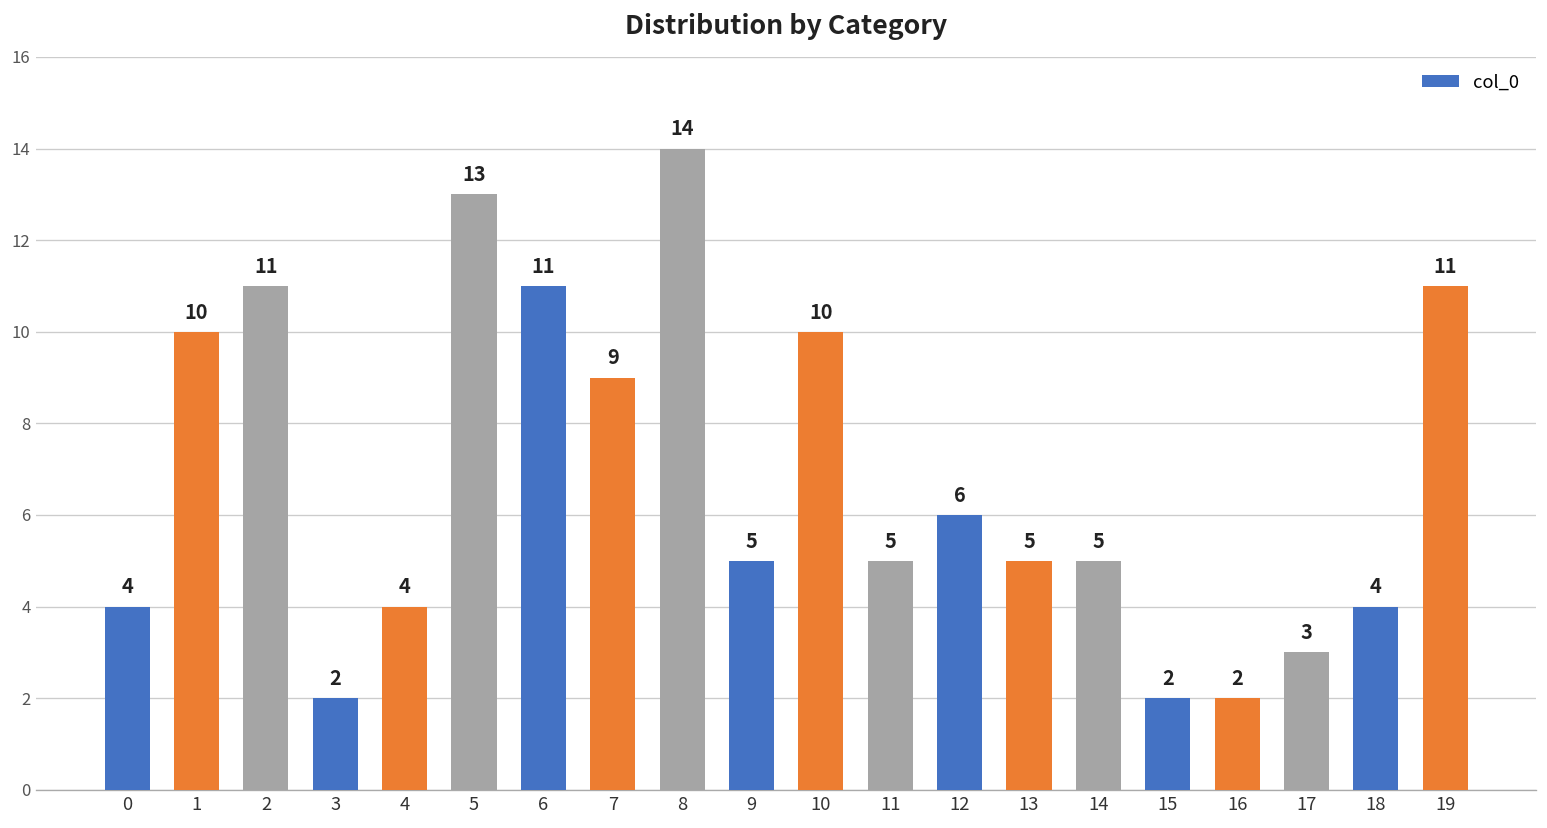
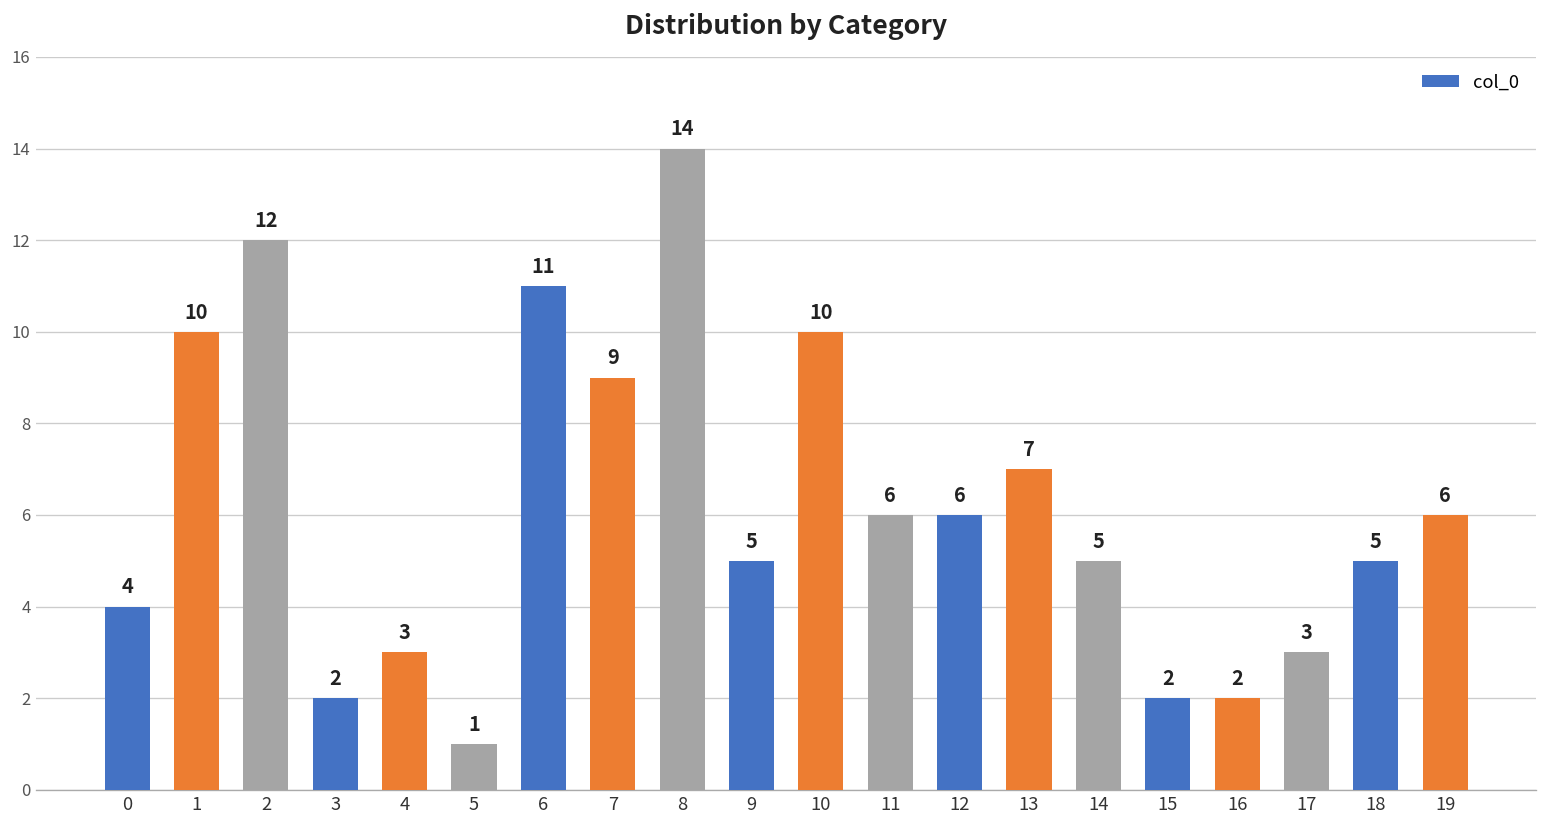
2: 11 -> 12
4: 4 -> 3
5: 13 -> 1
11: 5 -> 6
13: 5 -> 7
18: 4 -> 5
19: 11 -> 6
